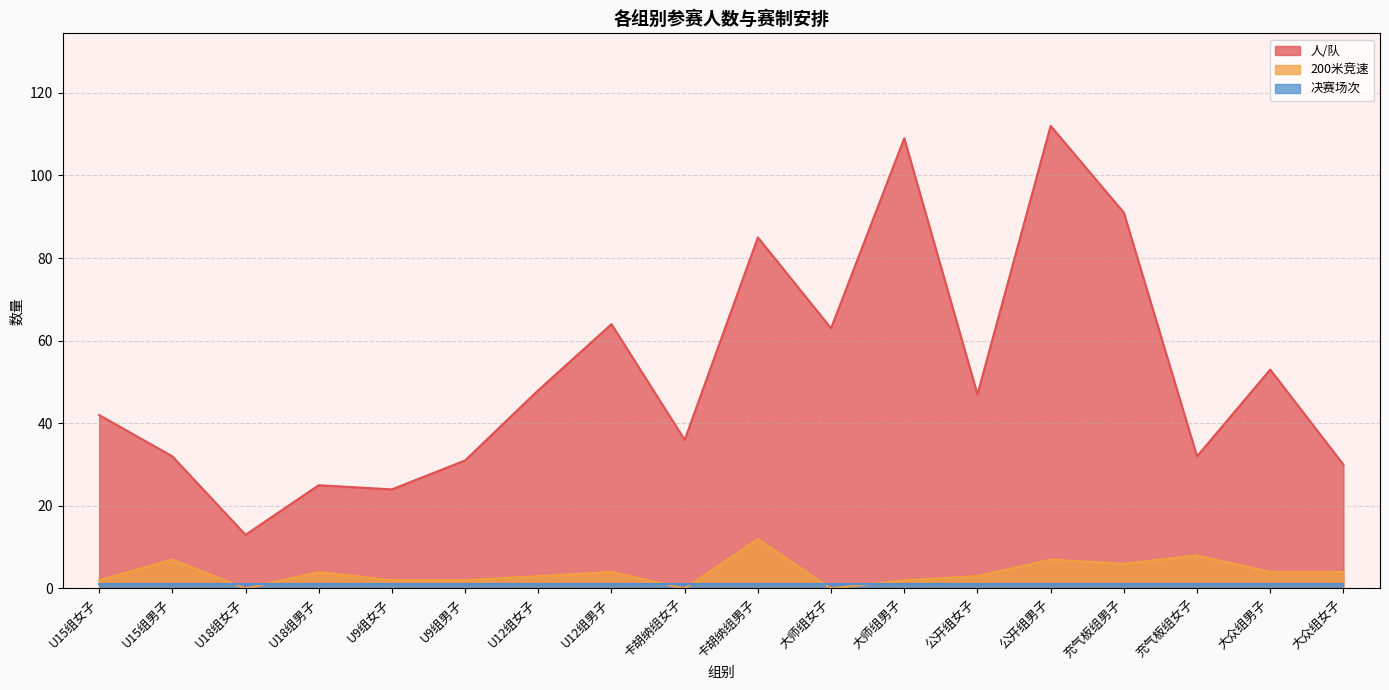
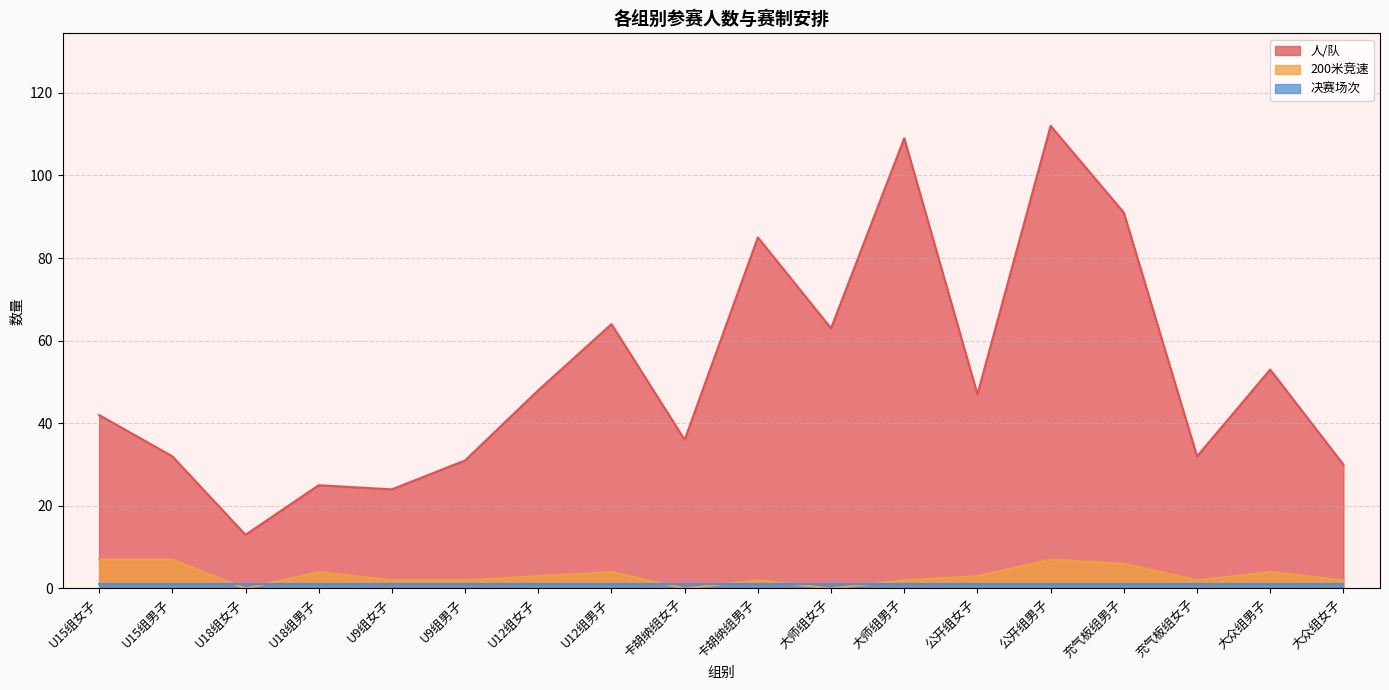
200米竞速, U15组女子: 2 -> 7
200米竞速, 卡胡纳组男子: 12 -> 2
200米竞速, 充气板组女子: 8 -> 2
200米竞速, 大众组女子: 4 -> 2
